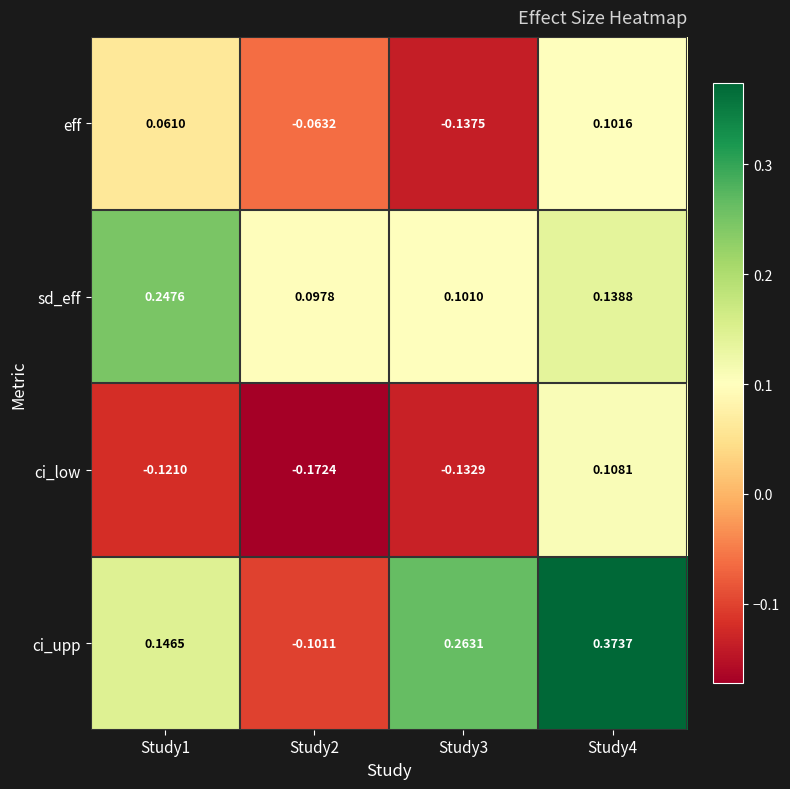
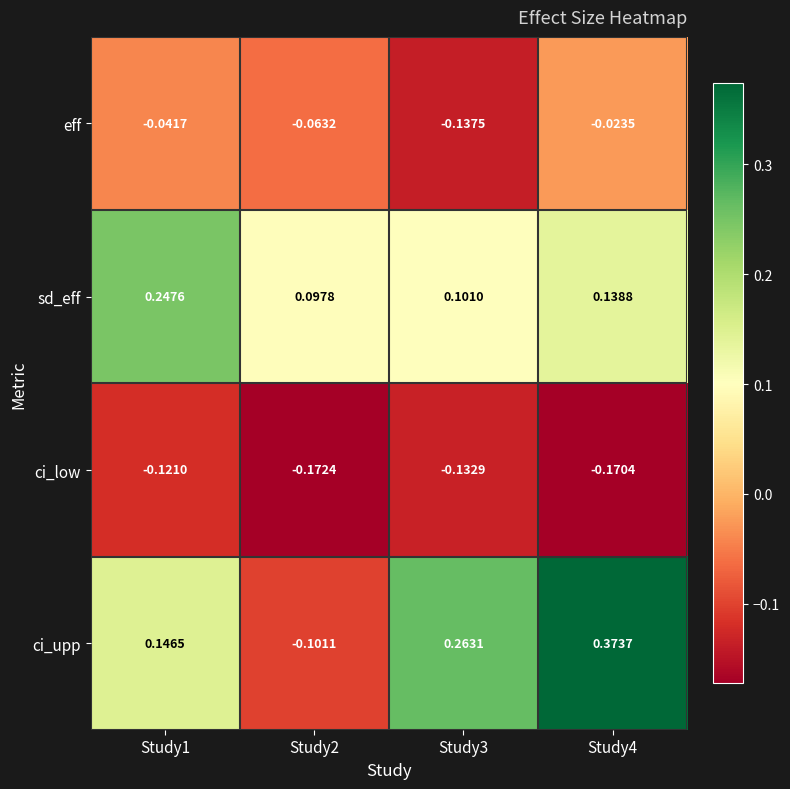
eff, Study1: 0.0610 -> -0.0417
eff, Study4: 0.1016 -> -0.0235
ci_low, Study4: 0.1081 -> -0.1704
